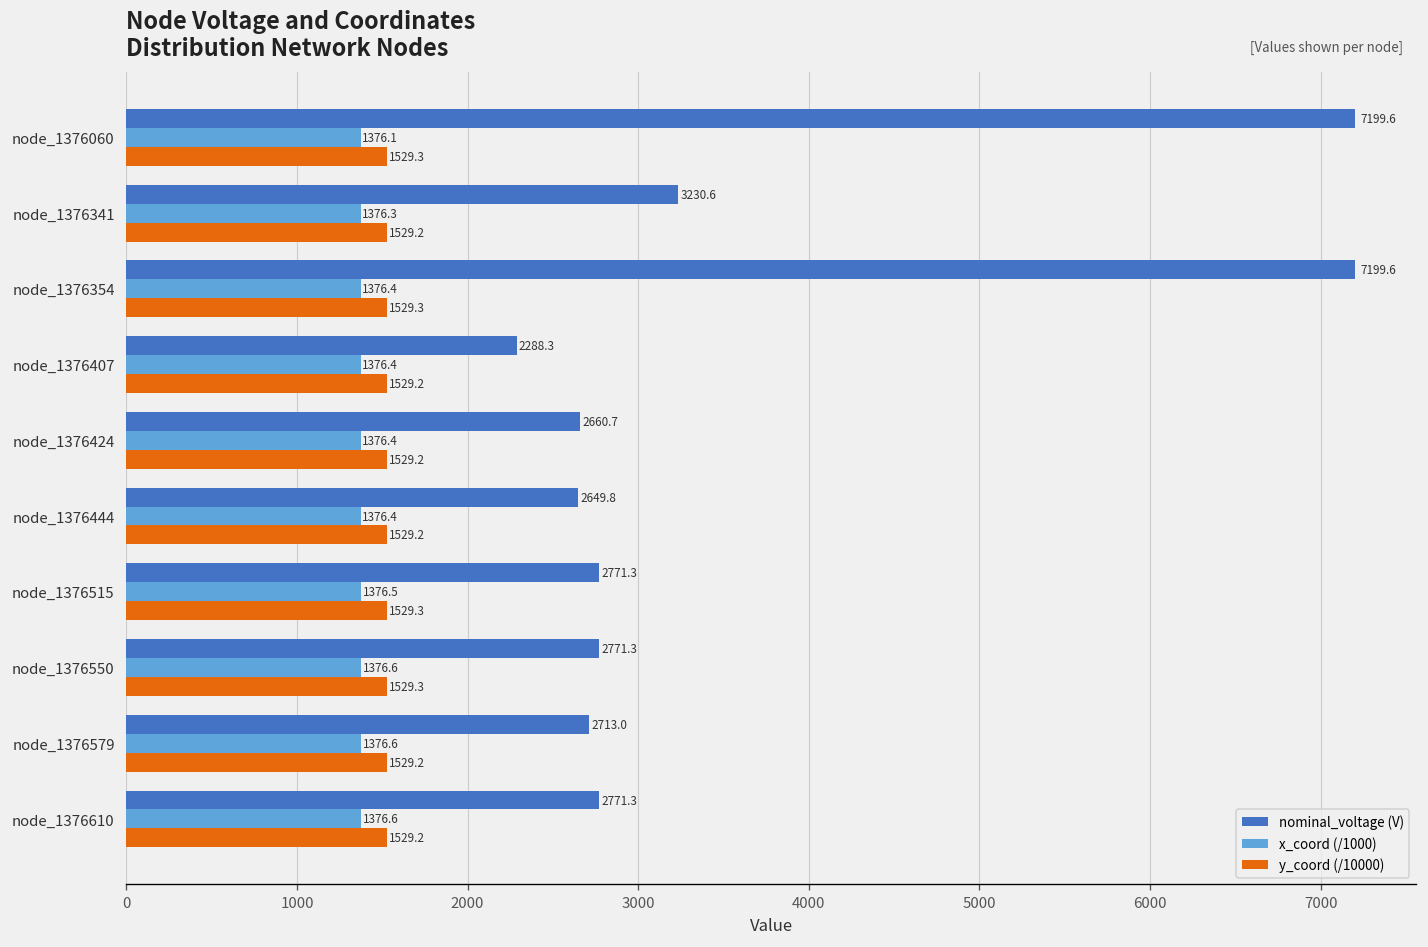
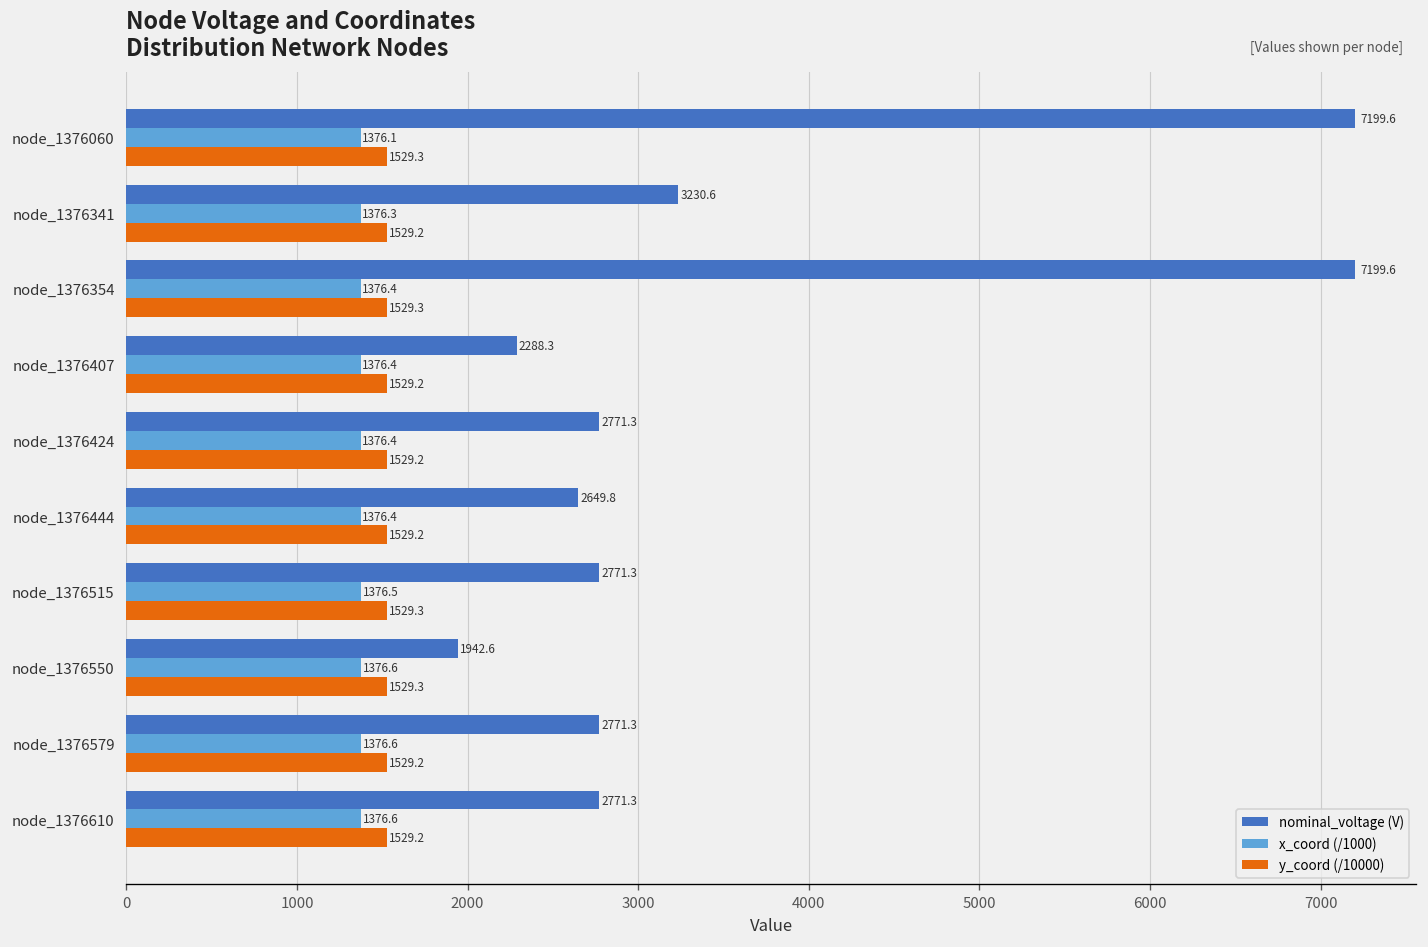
nominal_voltage (V), node_1376424: 2660.7 -> 2771.3
nominal_voltage (V), node_1376550: 2771.3 -> 1942.6
nominal_voltage (V), node_1376579: 2713.0 -> 2771.3
